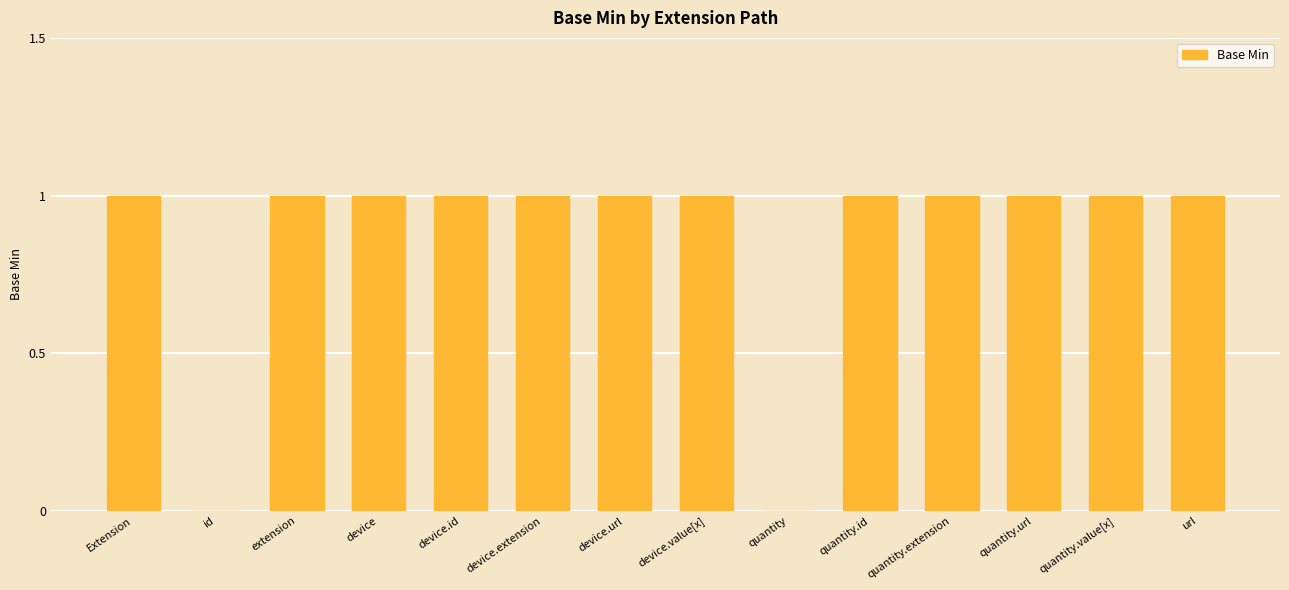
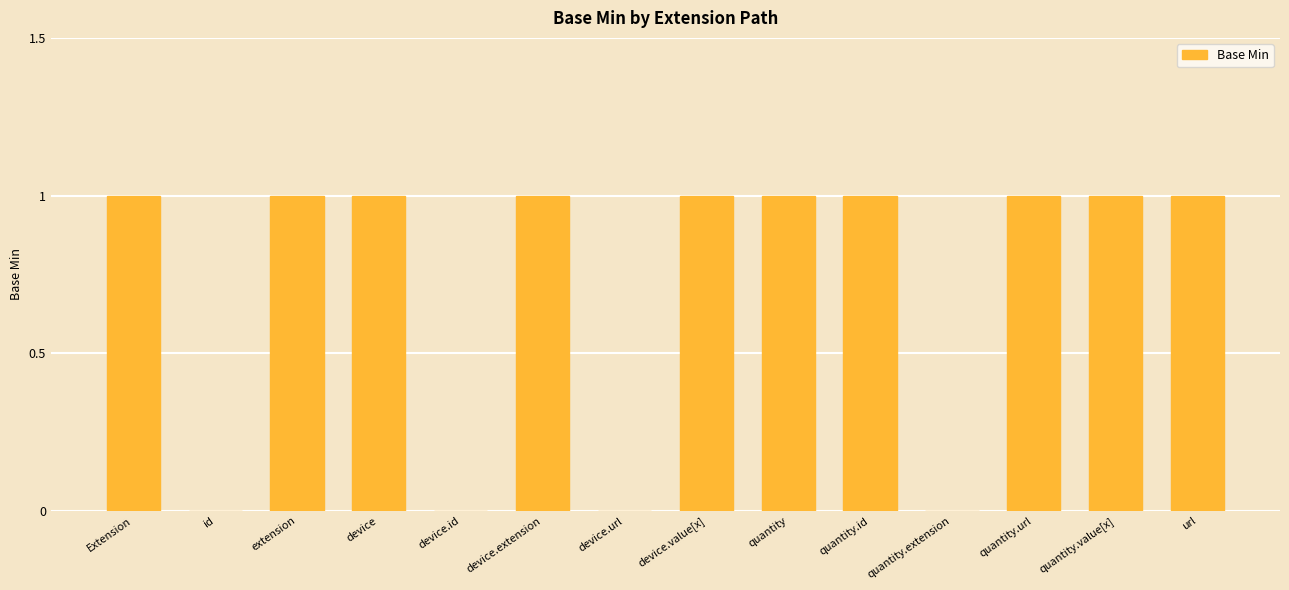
device.id: 1 -> 0
device.url: 1 -> 0
quantity: 0 -> 1
quantity.extension: 1 -> 0
